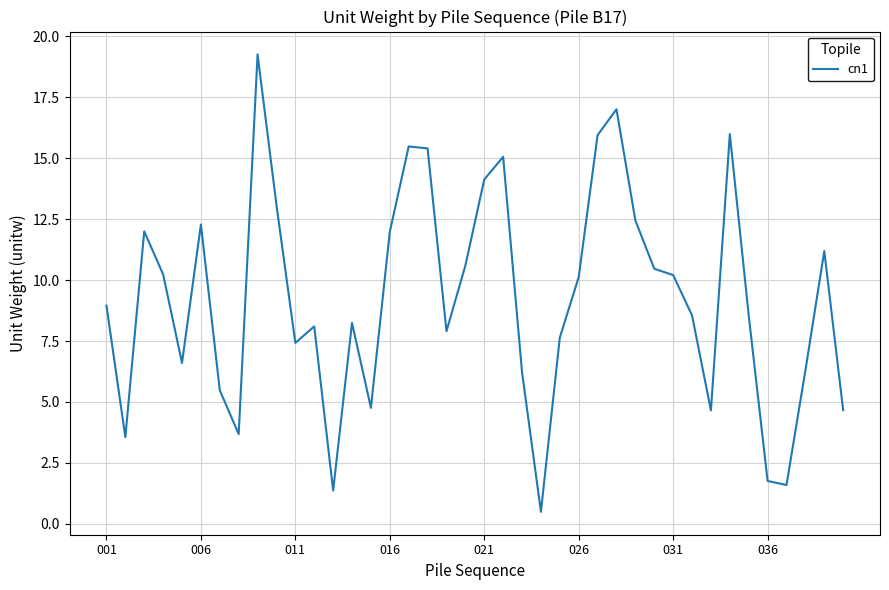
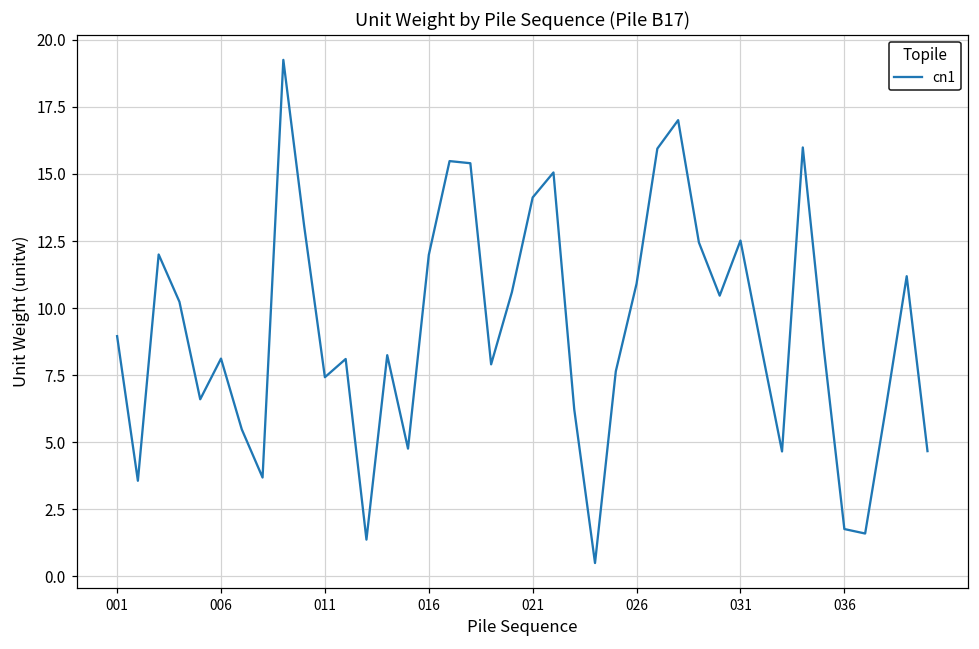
006: 12.3 -> 8.1
026: 10.1 -> 10.9
031: 10.2 -> 12.5
